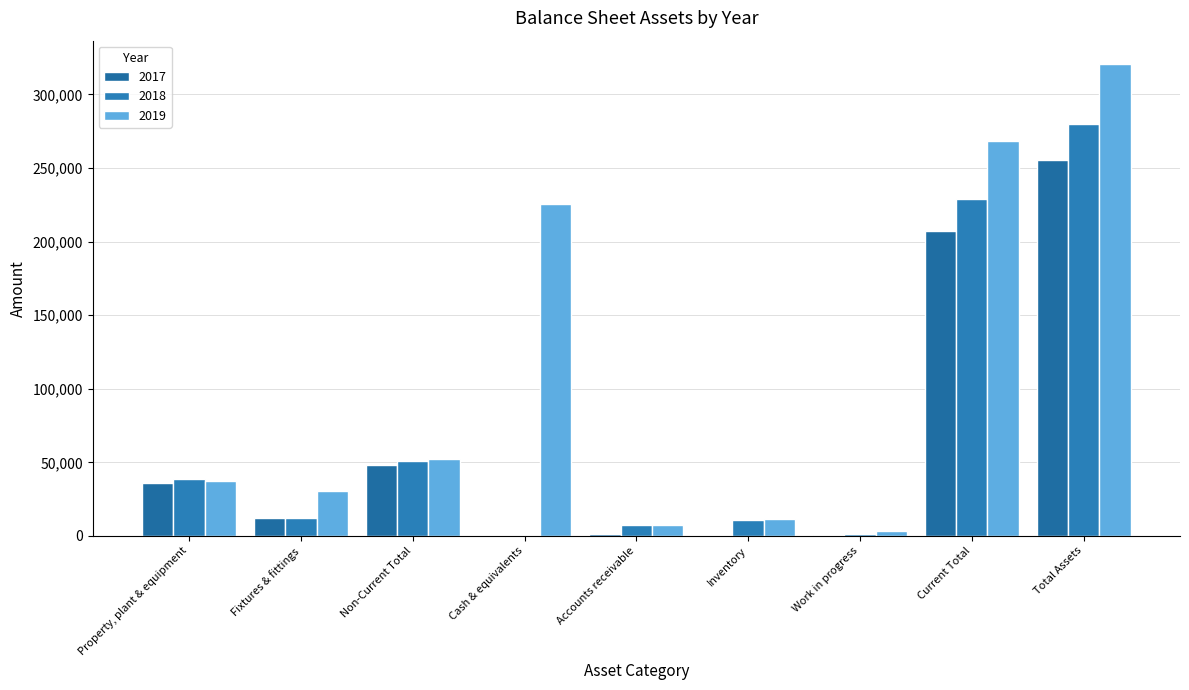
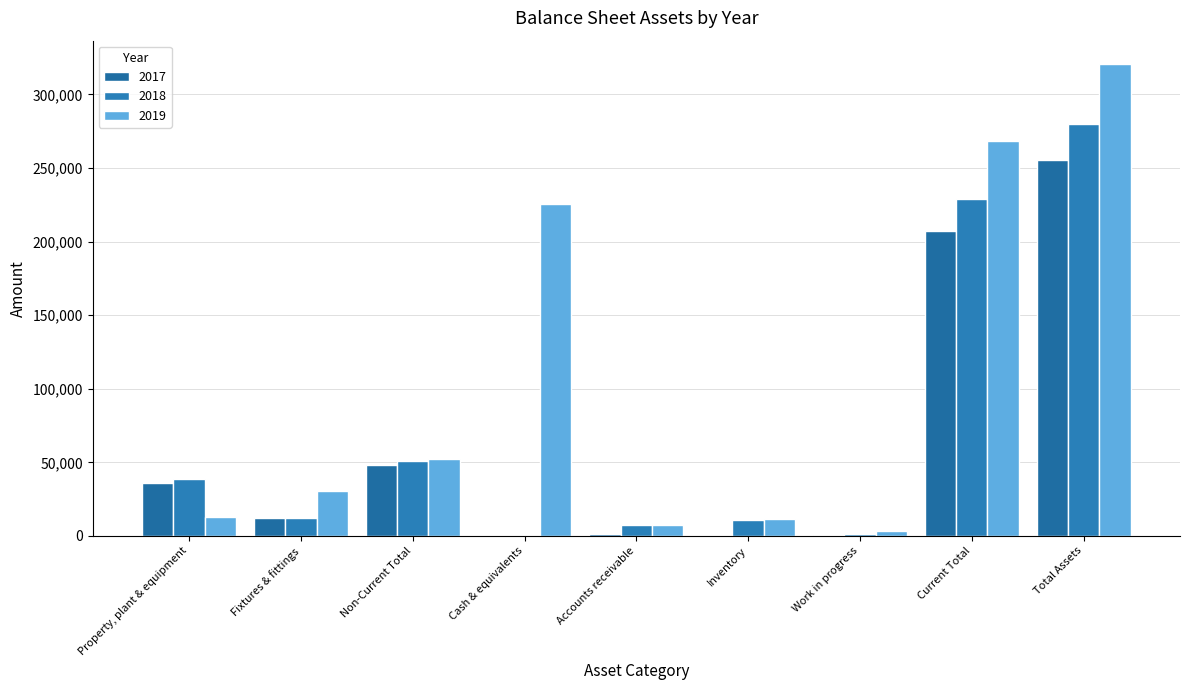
2019, Property, plant & equipment: 38,000 -> 13,000
